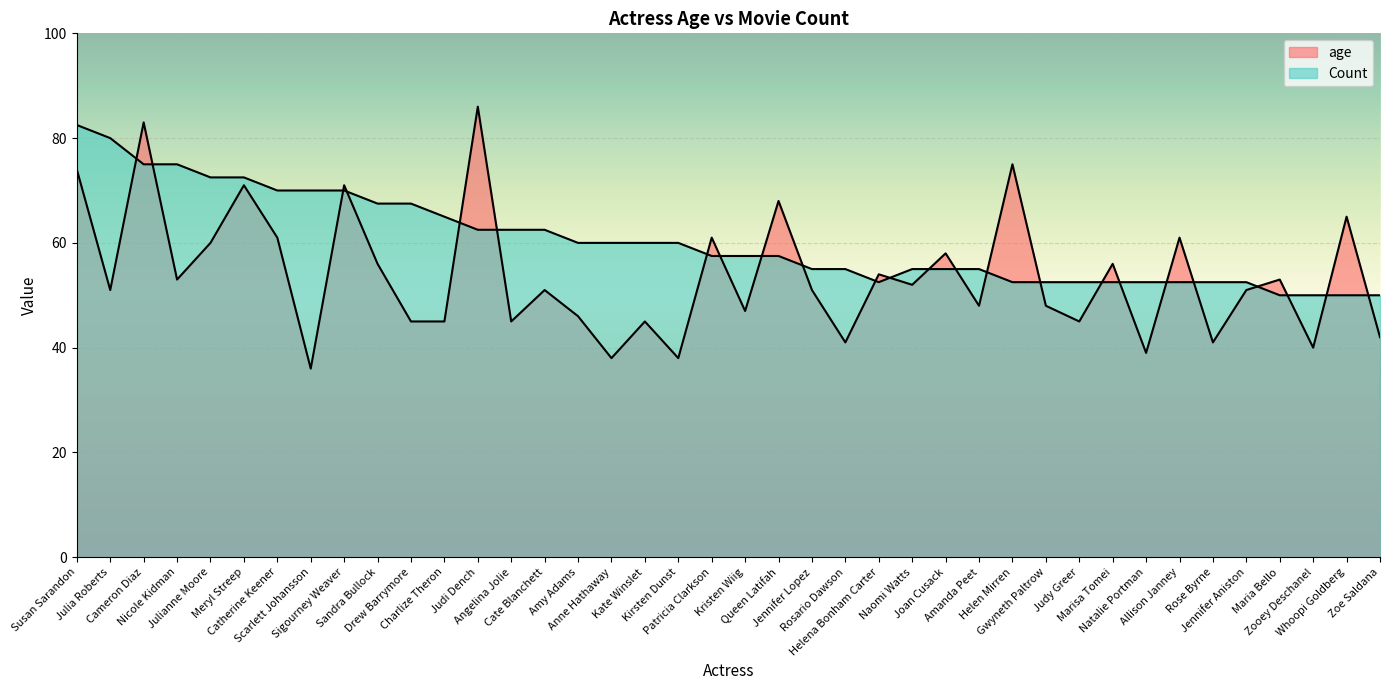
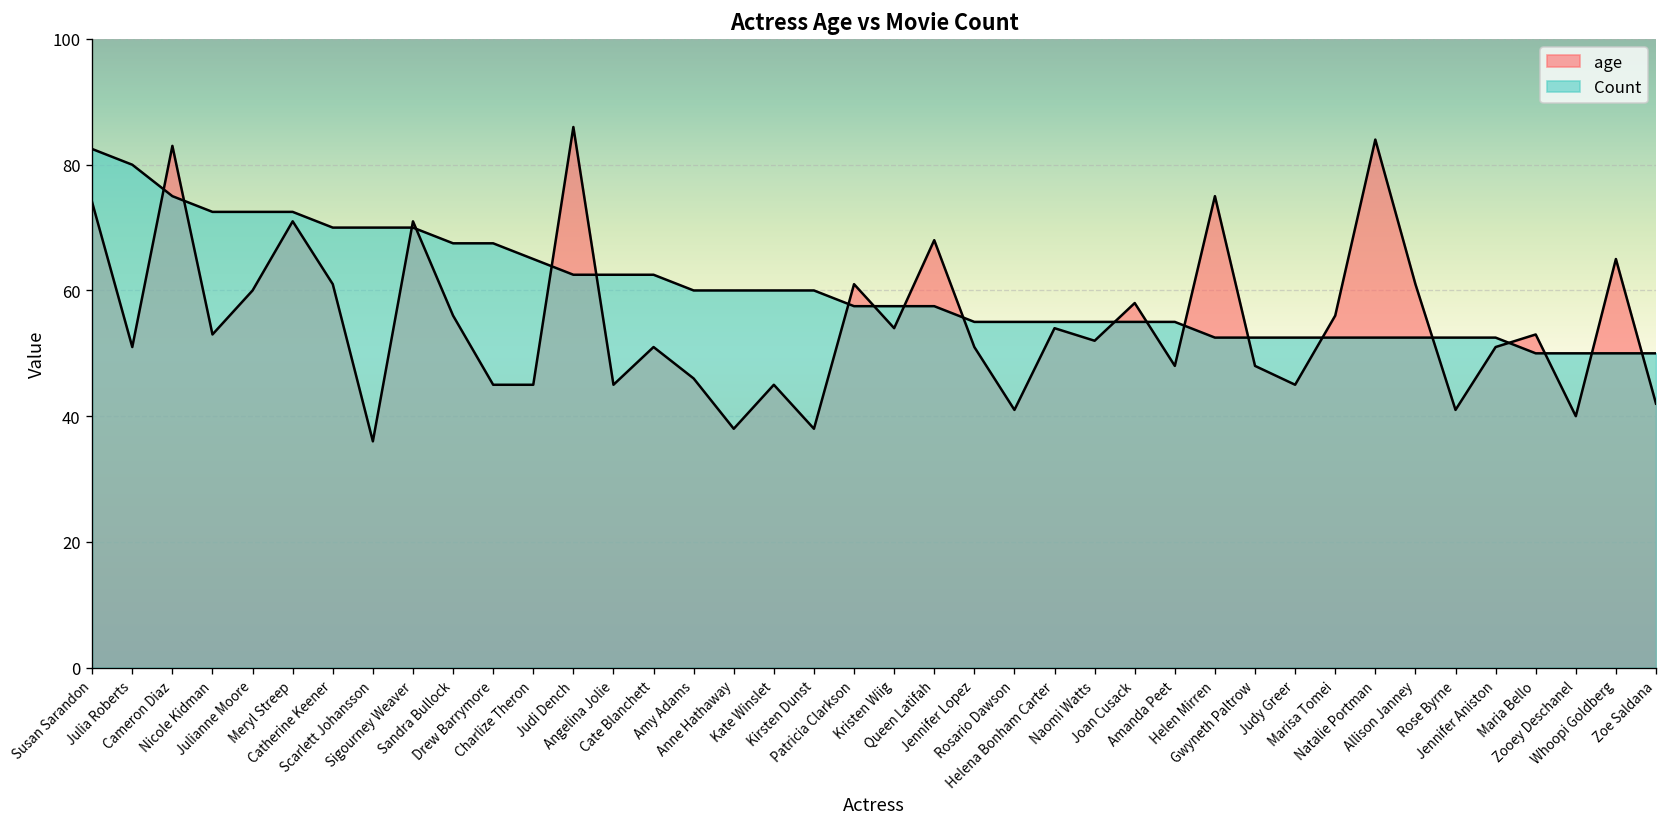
Count, Nicole Kidman: 75 -> 73
age, Kristen Wiig: 47 -> 54
Count, Helena Bonham Carter: 53 -> 55
age, Natalie Portman: 39 -> 84
